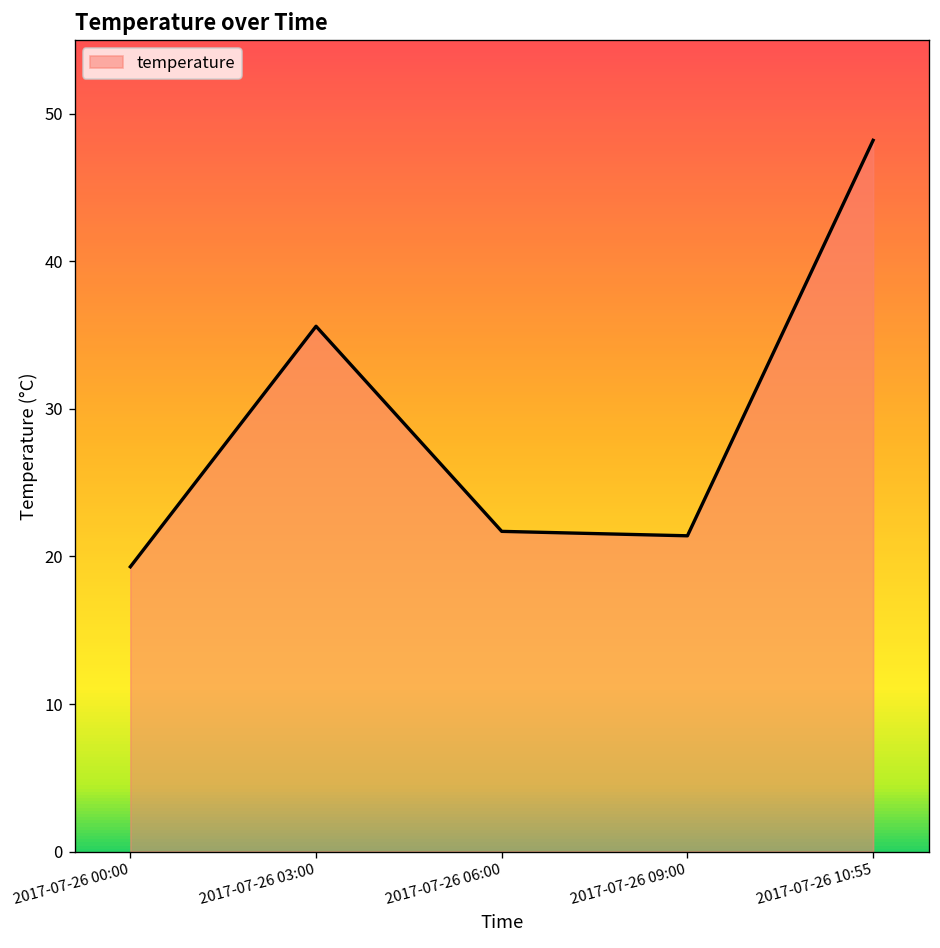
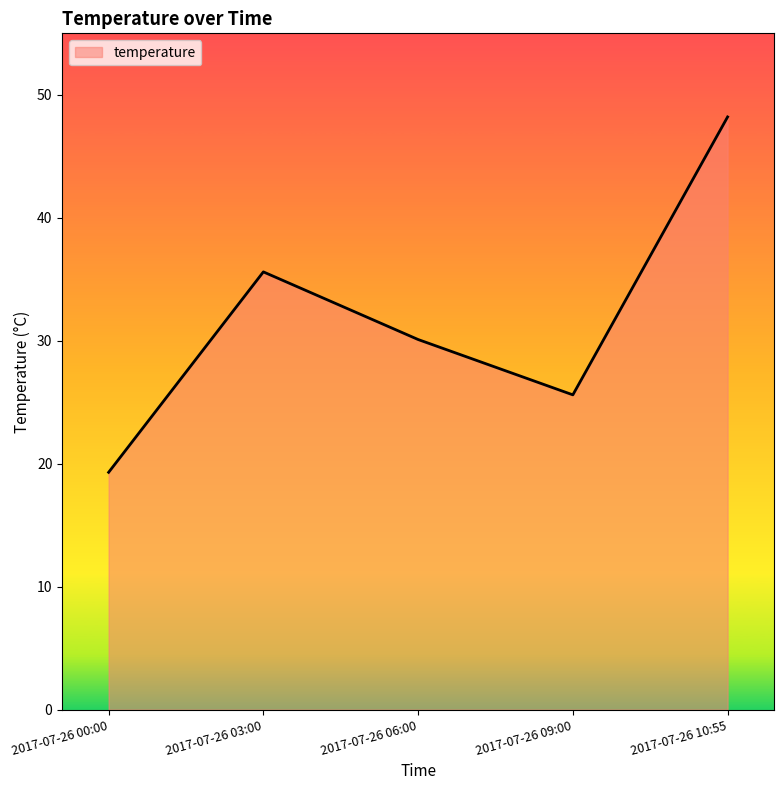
2017-07-26 06:00: 21.7 -> 30.1
2017-07-26 09:00: 21.4 -> 25.6
